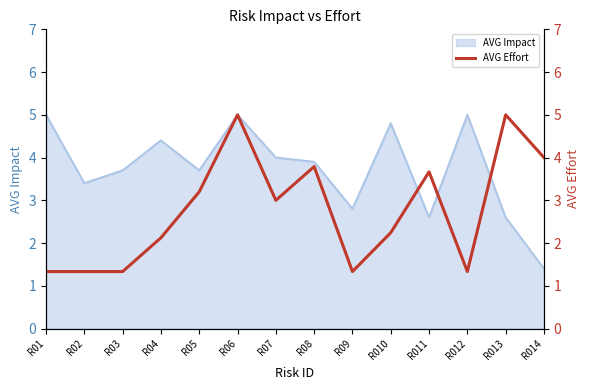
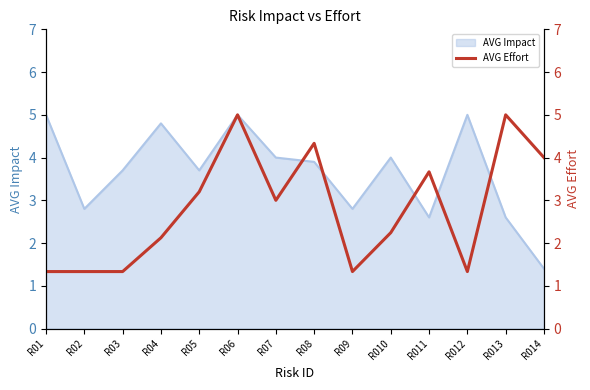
AVG Impact, R02: 3.4 -> 2.8
AVG Impact, R04: 4.4 -> 4.8
AVG Impact, R010: 4.8 -> 4.0
AVG Effort, R08: 3.8 -> 4.3
